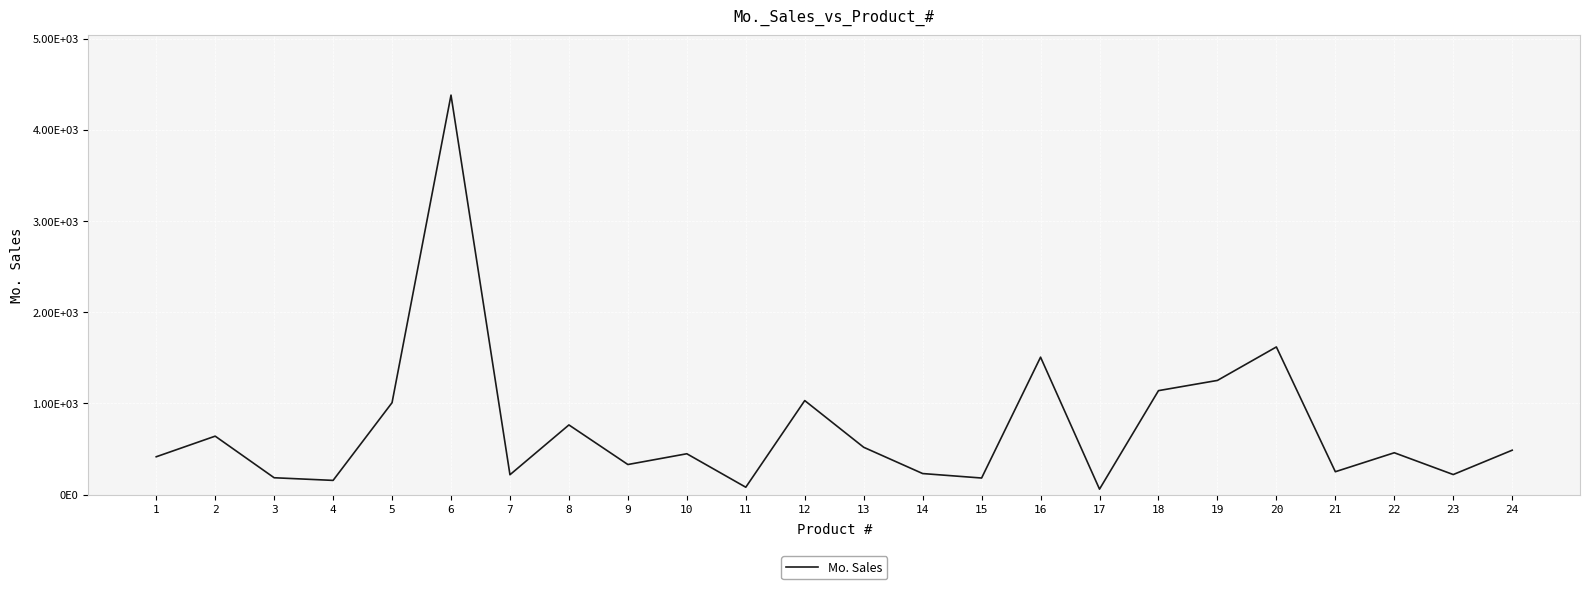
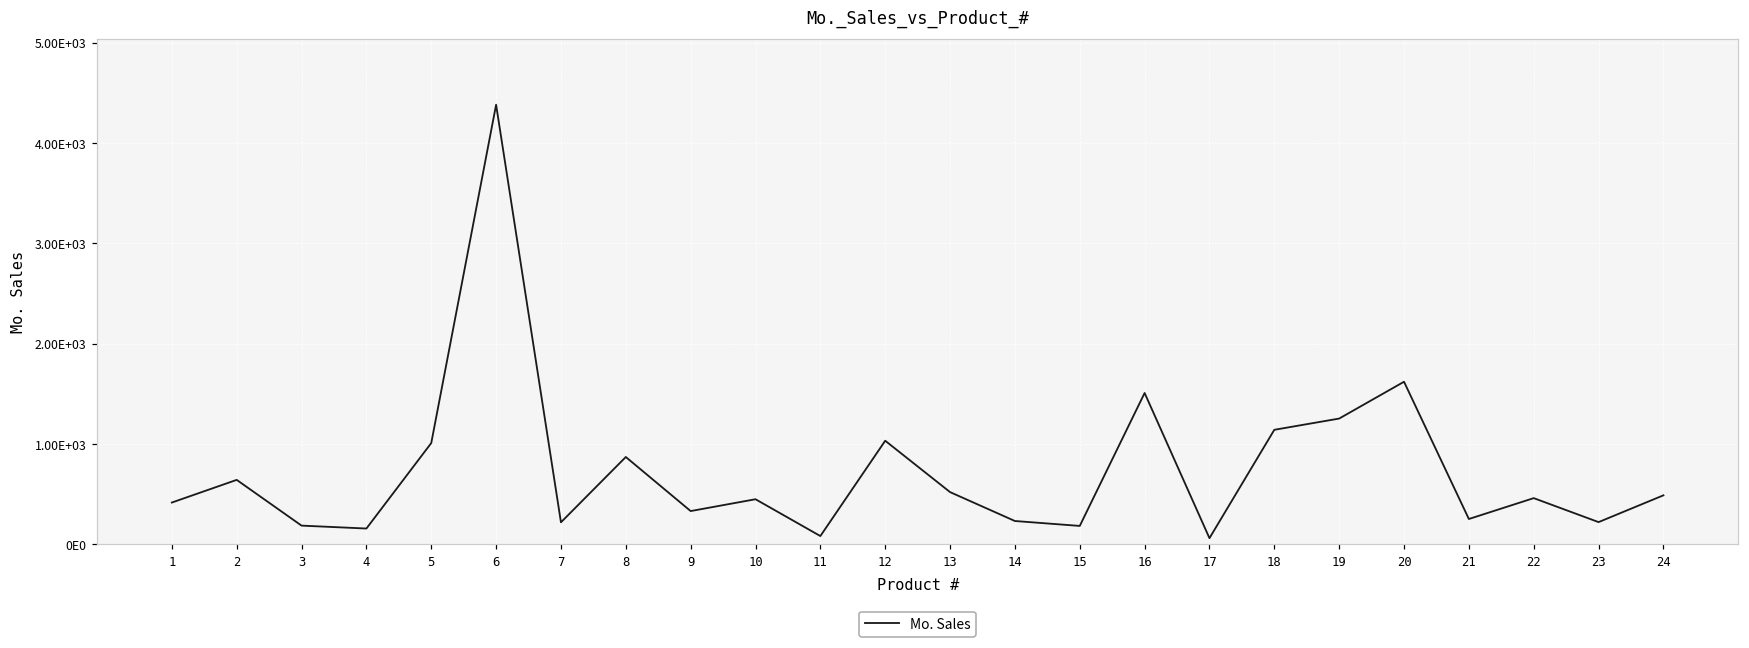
8: 800 -> 900
